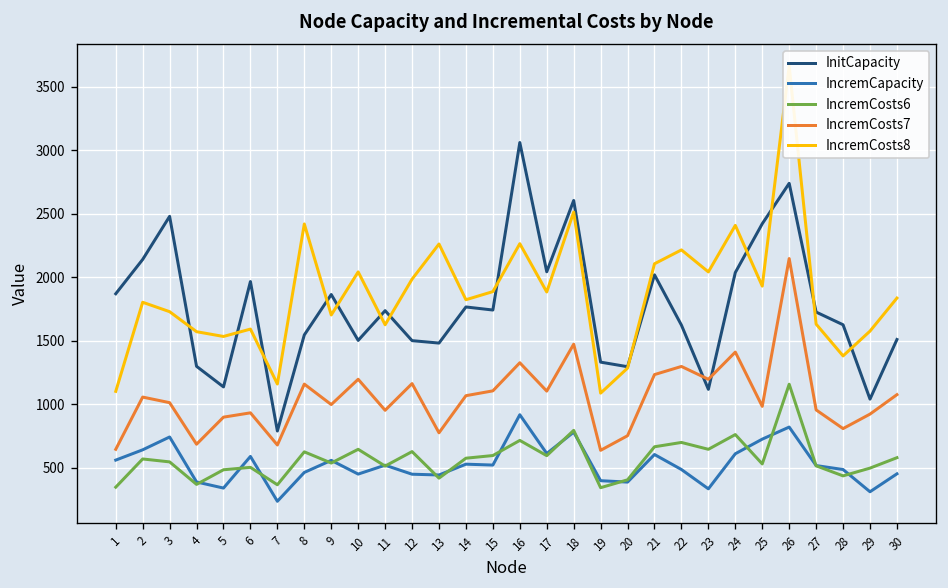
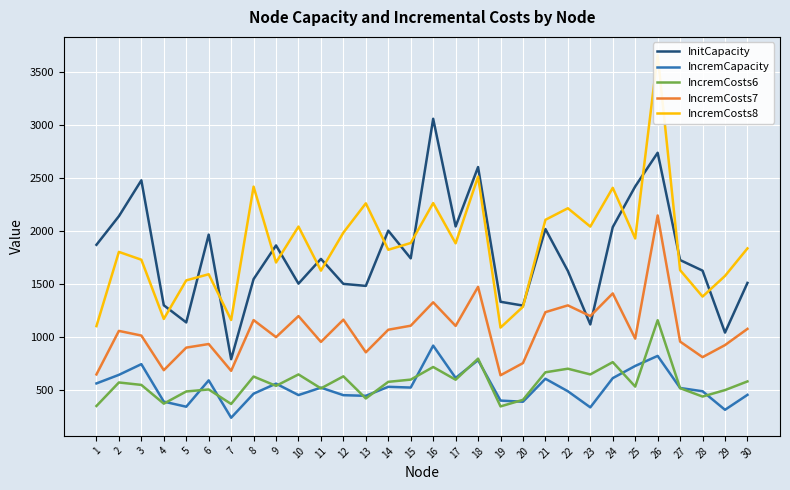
IncremCosts8, 4: 1570 -> 1170
IncremCosts7, 13: 780 -> 860
InitCapacity, 14: 1770 -> 2000
